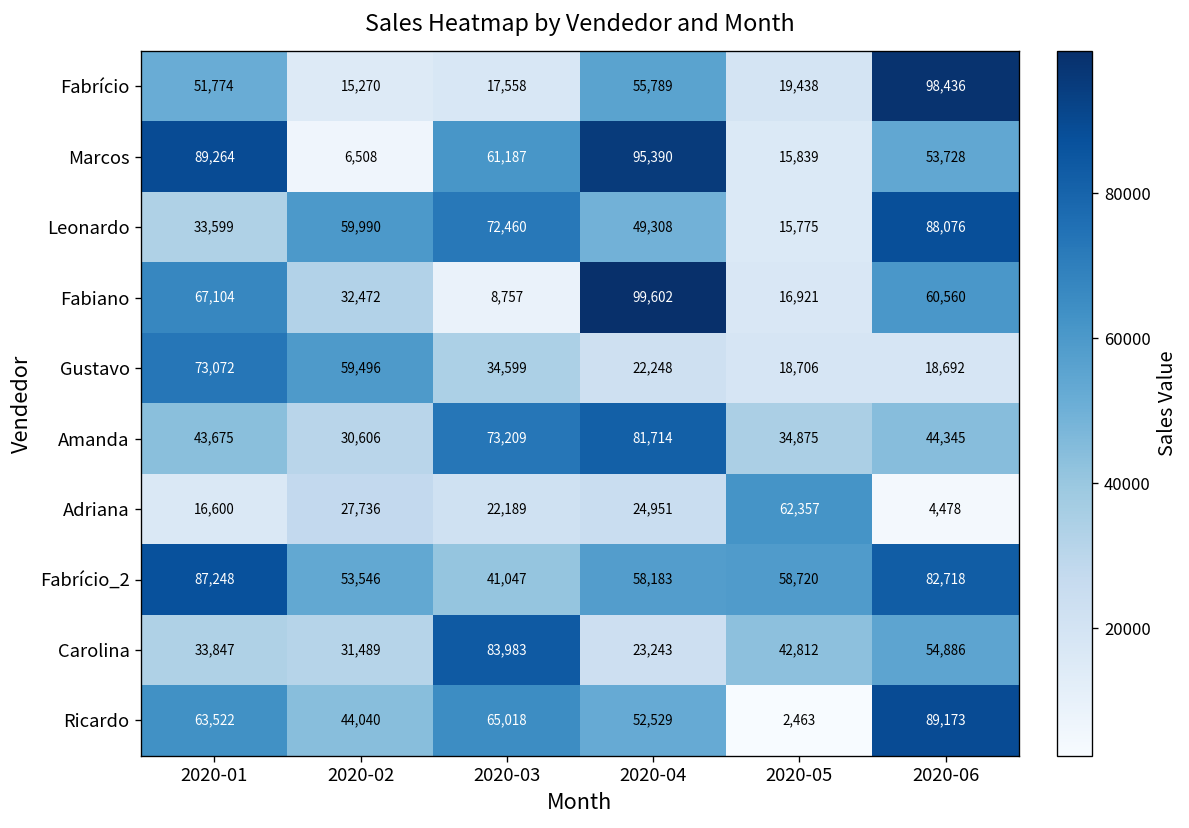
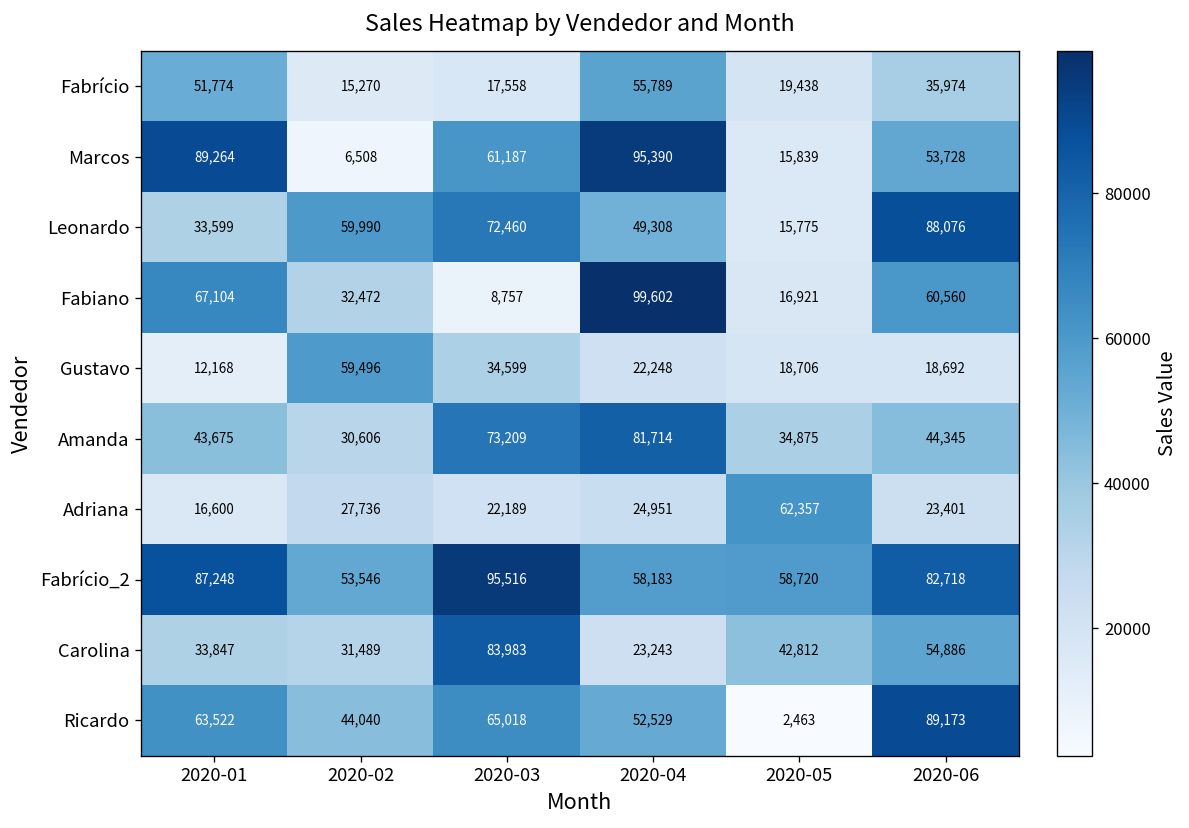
Fabrício, 2020-06: 98,436 -> 35,974
Gustavo, 2020-01: 73,072 -> 12,168
Adriana, 2020-06: 4,478 -> 23,401
Fabrício_2, 2020-03: 41,047 -> 95,516
